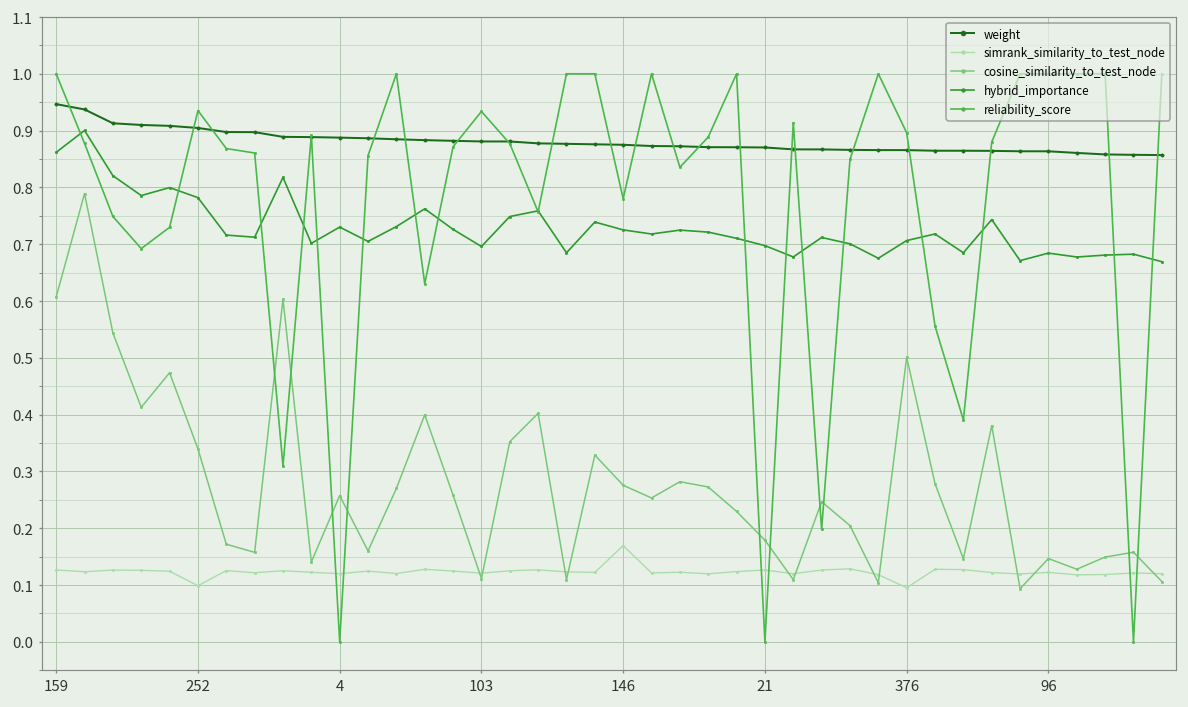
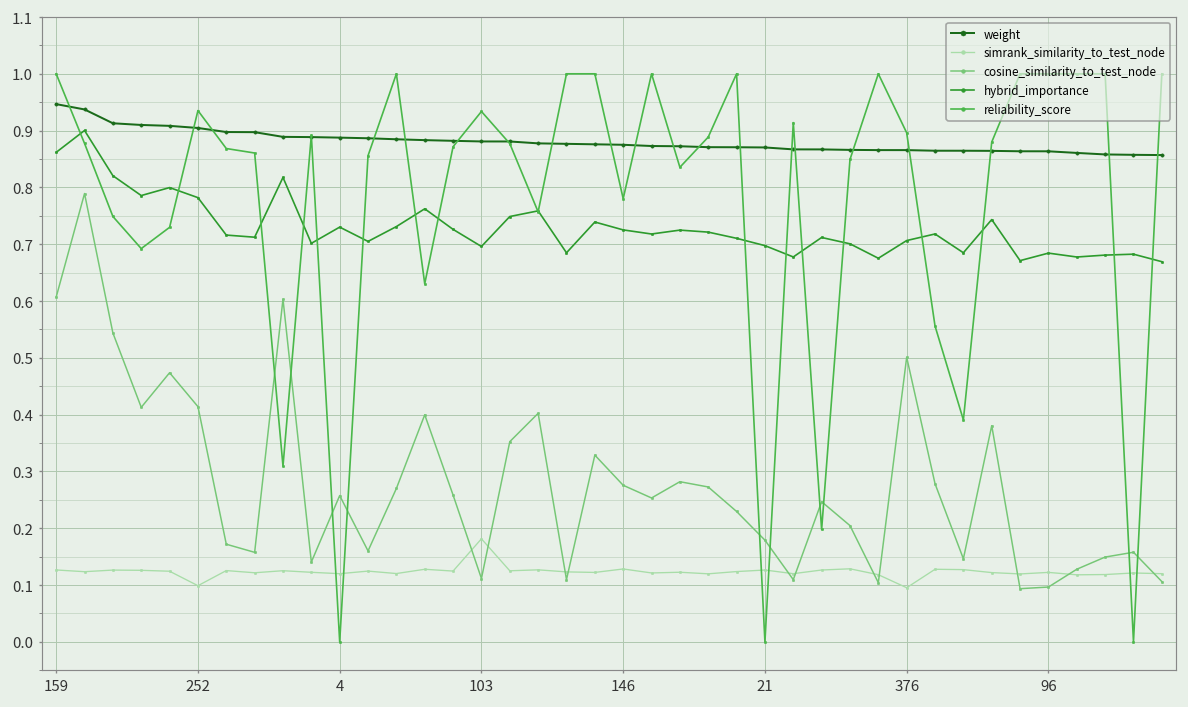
cosine_similarity_to_test_node, 252: 0.34 -> 0.41
simrank_similarity_to_test_node, 103: 0.12 -> 0.18
simrank_similarity_to_test_node, 146: 0.17 -> 0.13
cosine_similarity_to_test_node, 96: 0.15 -> 0.10
